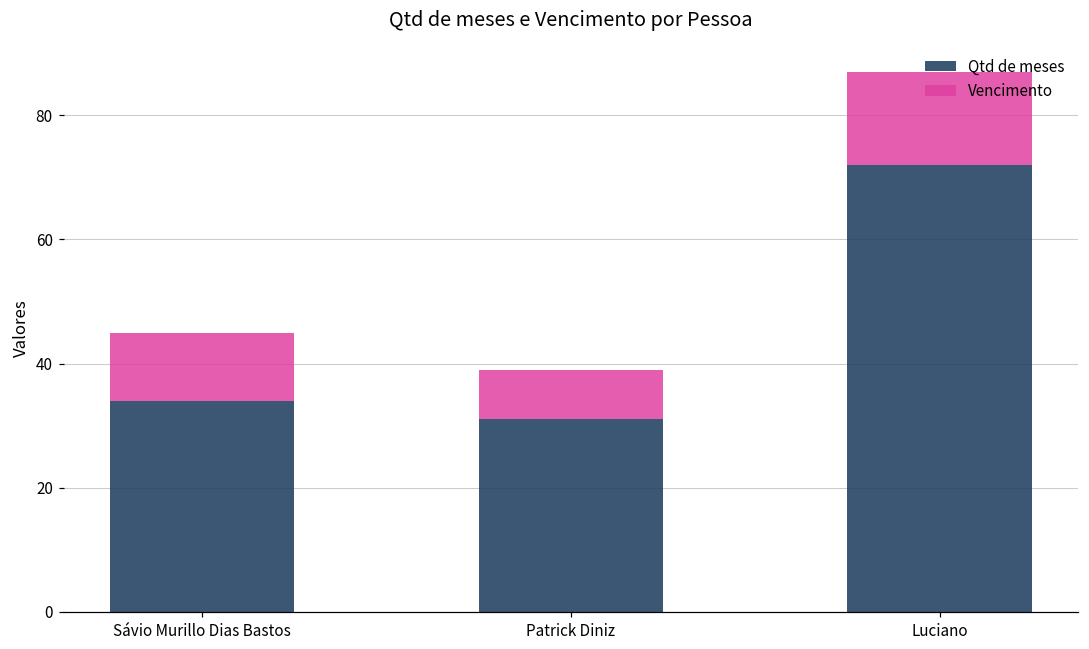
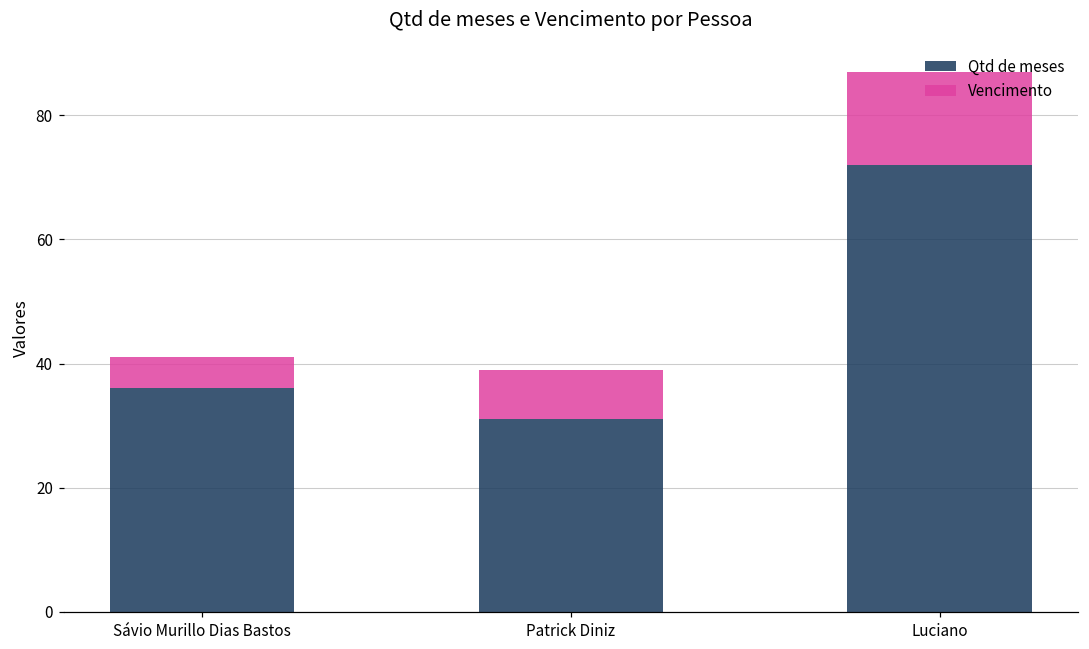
Qtd de meses, Sávio Murillo Dias Bastos: 34 -> 36
Vencimento, Sávio Murillo Dias Bastos: 11 -> 5
